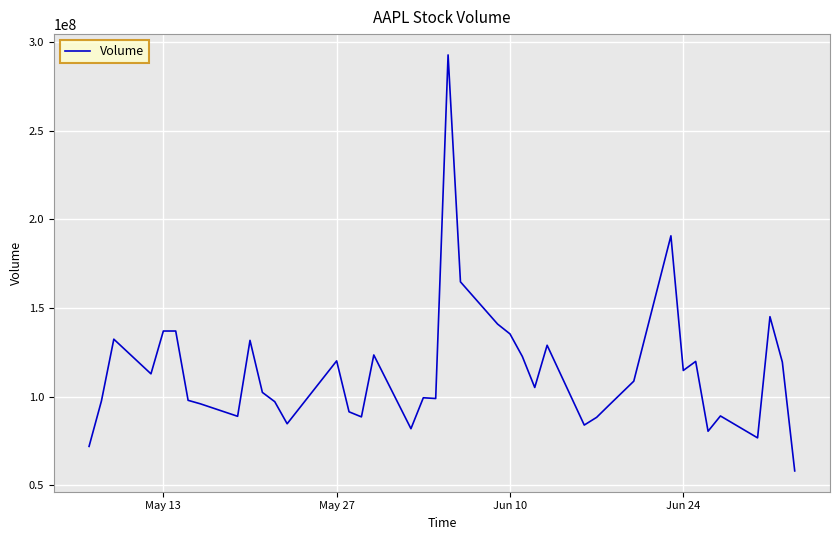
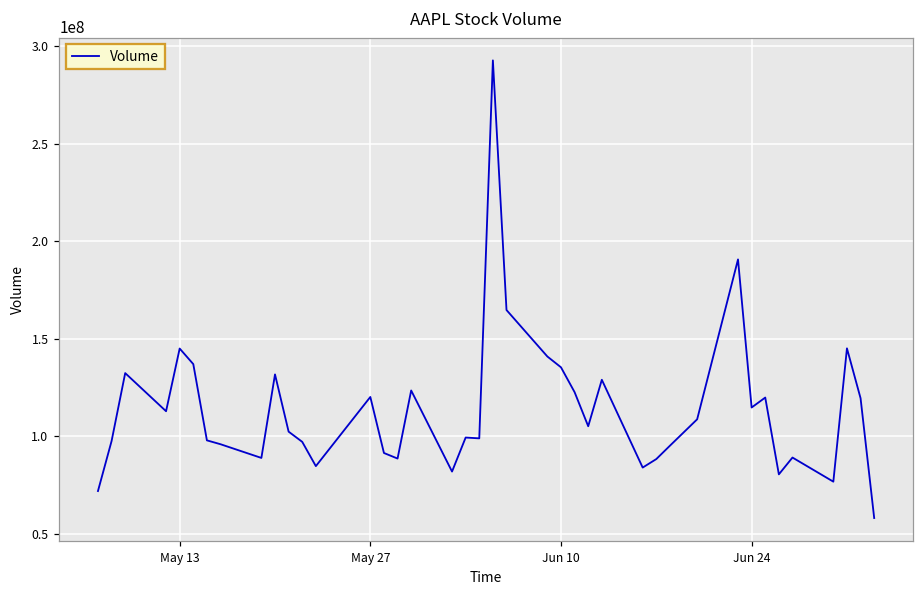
May 13: 137000000 -> 145000000
